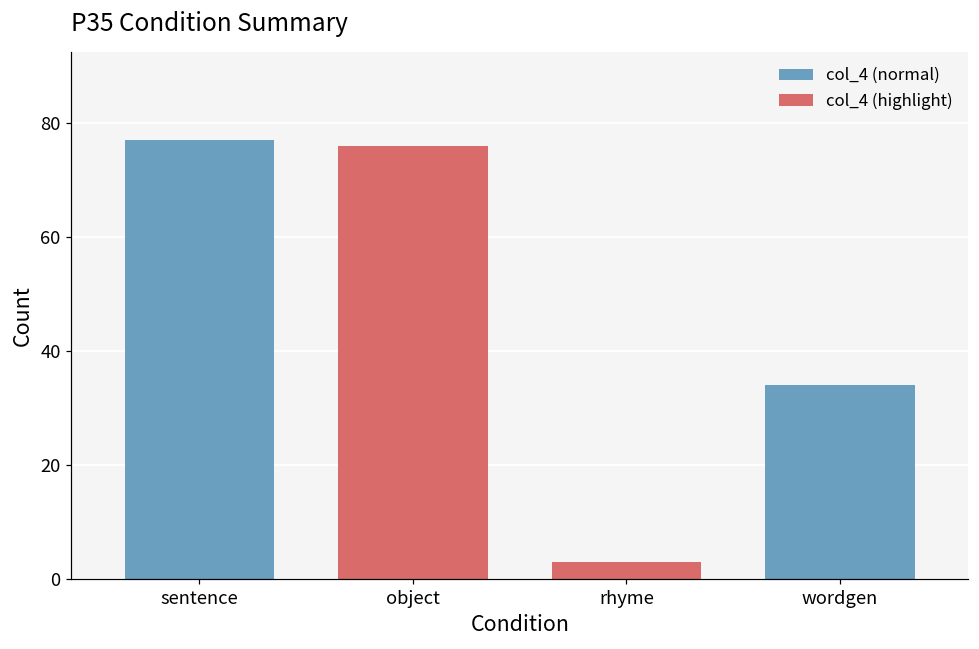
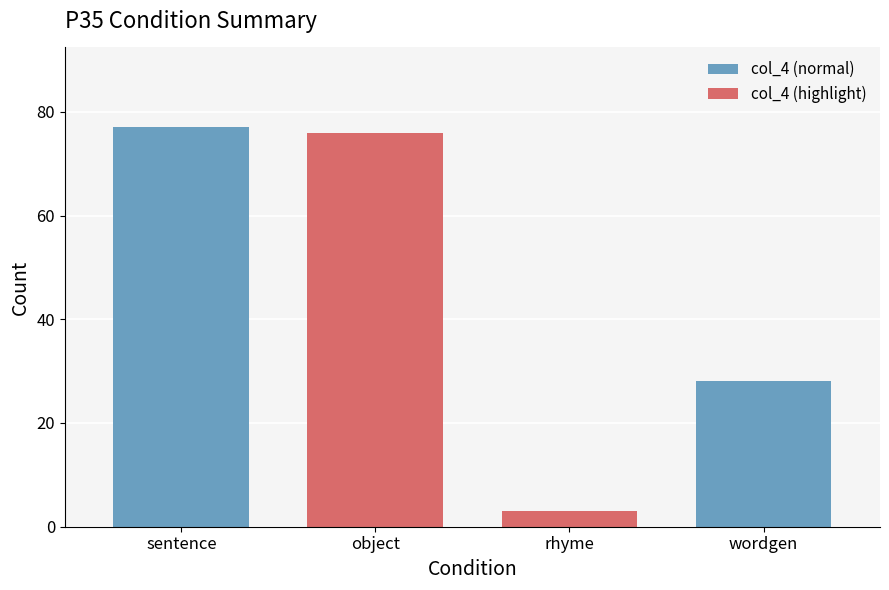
wordgen: 34 -> 28
